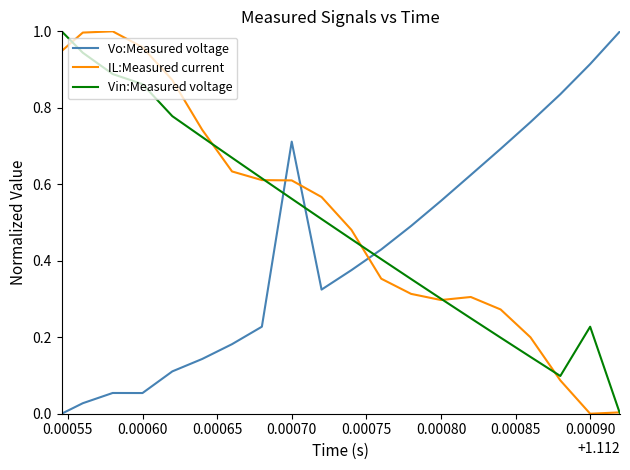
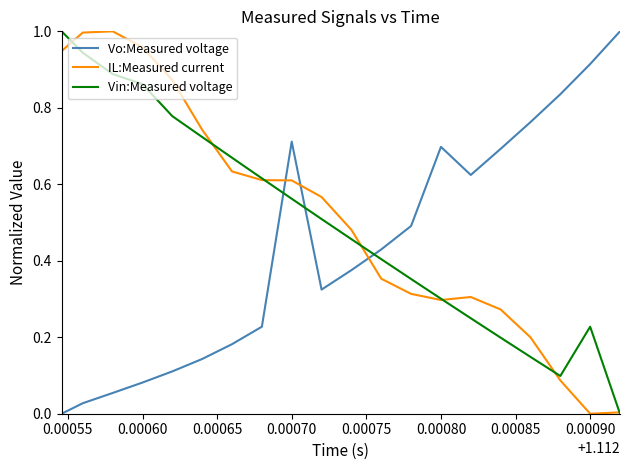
Vo:Measured voltage, 0.00060: 0.05 -> 0.08
Vo:Measured voltage, 0.00080: 0.56 -> 0.70
